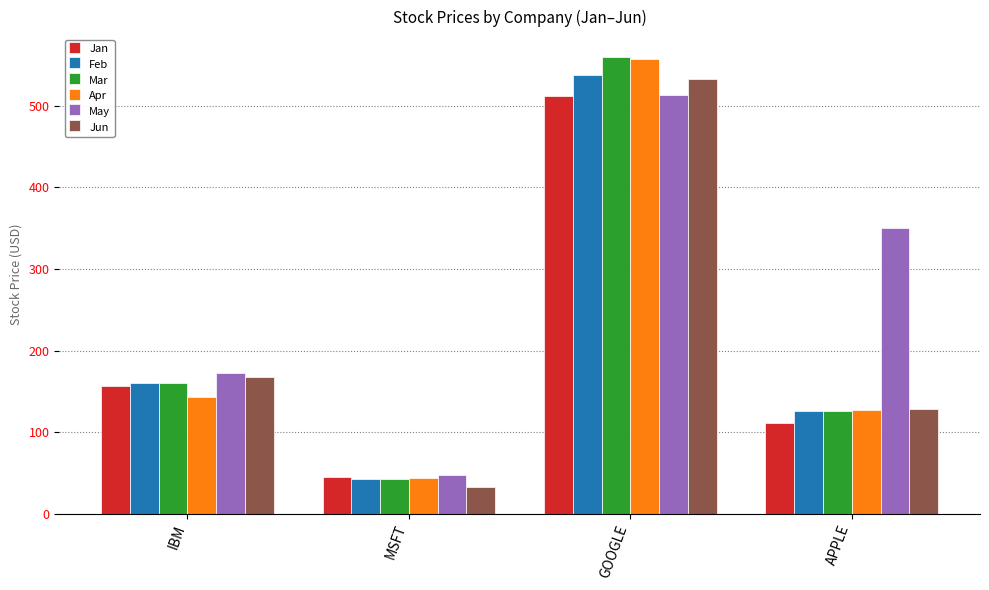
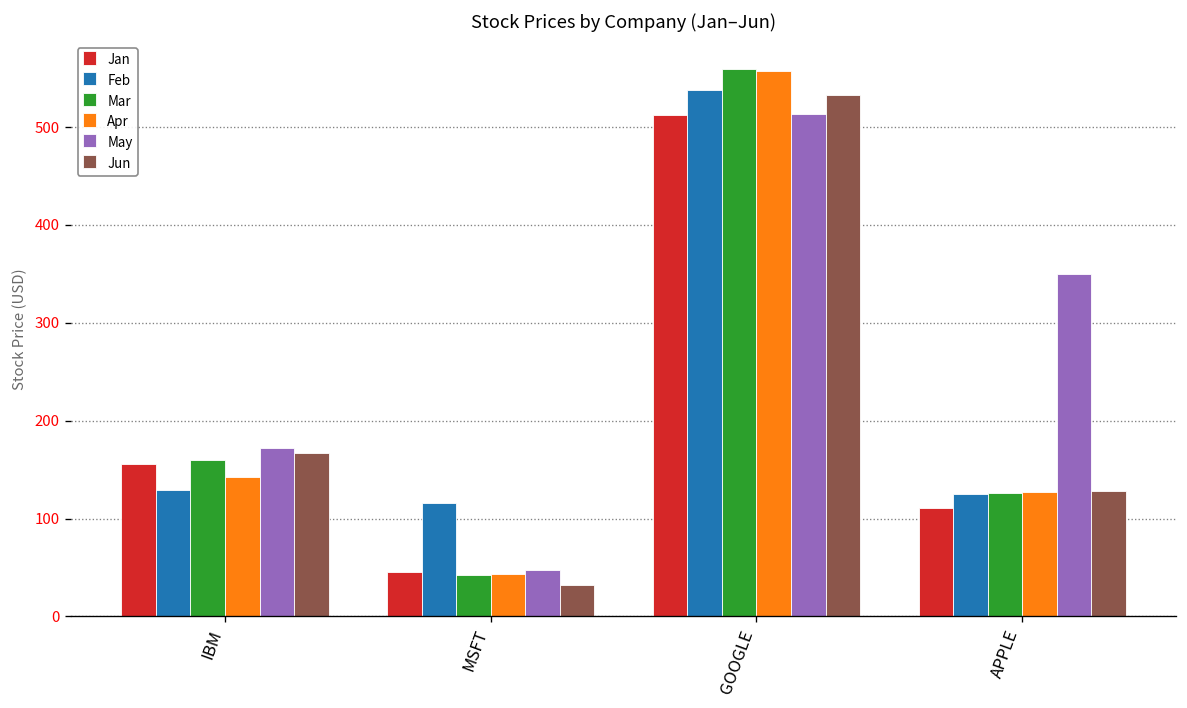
Feb, IBM: 160 -> 130
Feb, MSFT: 40 -> 120
